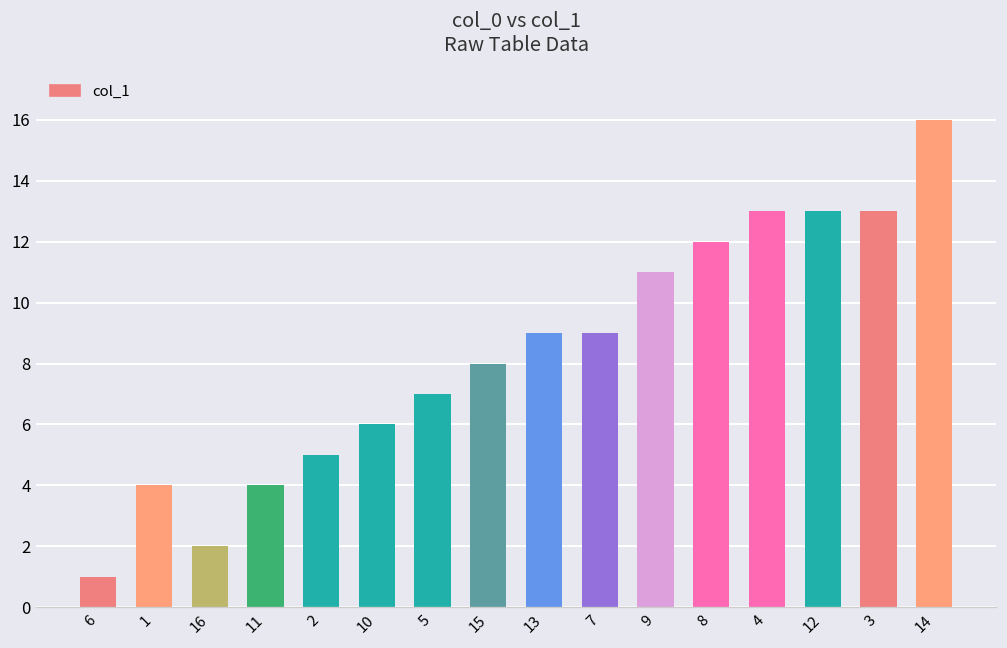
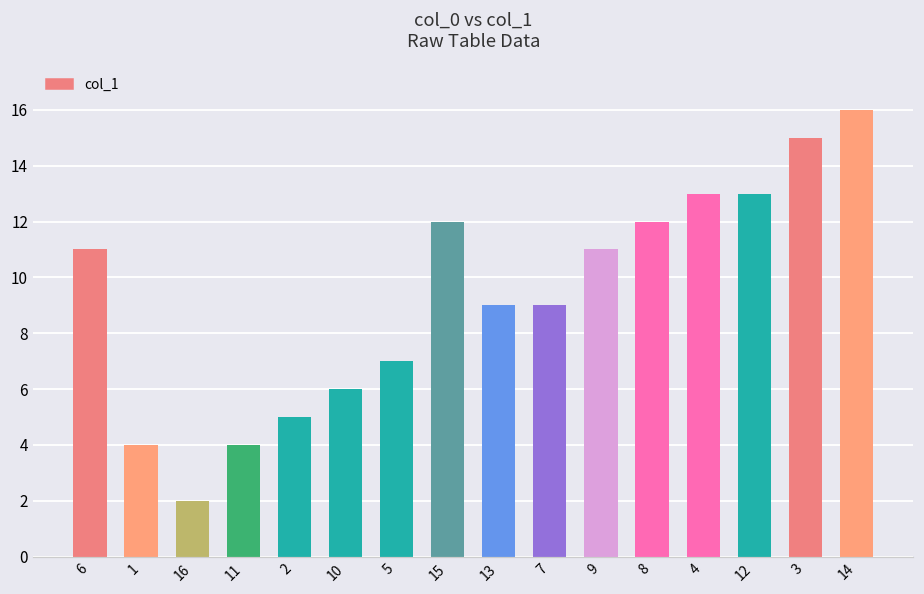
6: 1 -> 11
15: 8 -> 12
3: 13 -> 15
